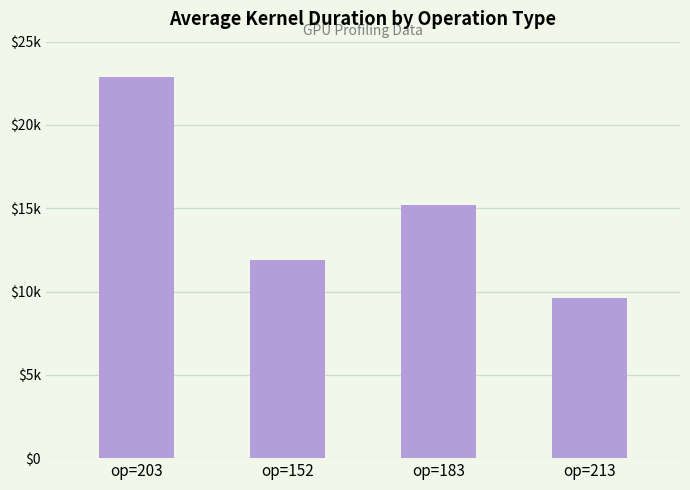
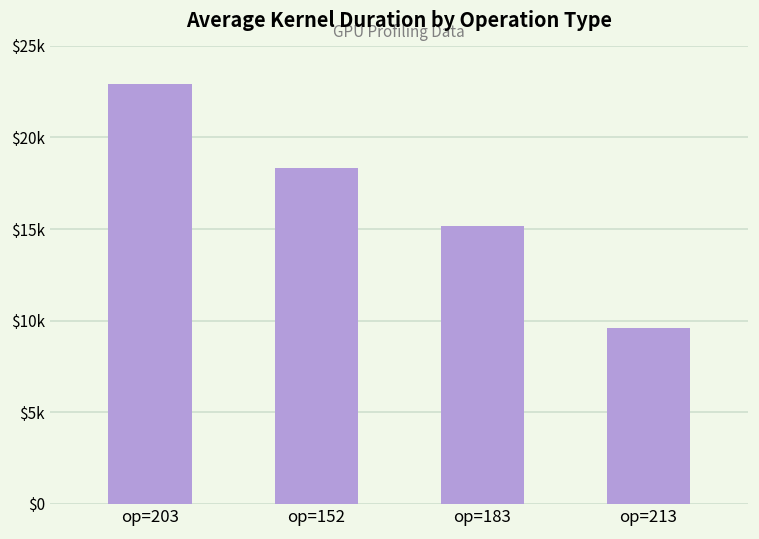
op=152: $11900 -> $18300
